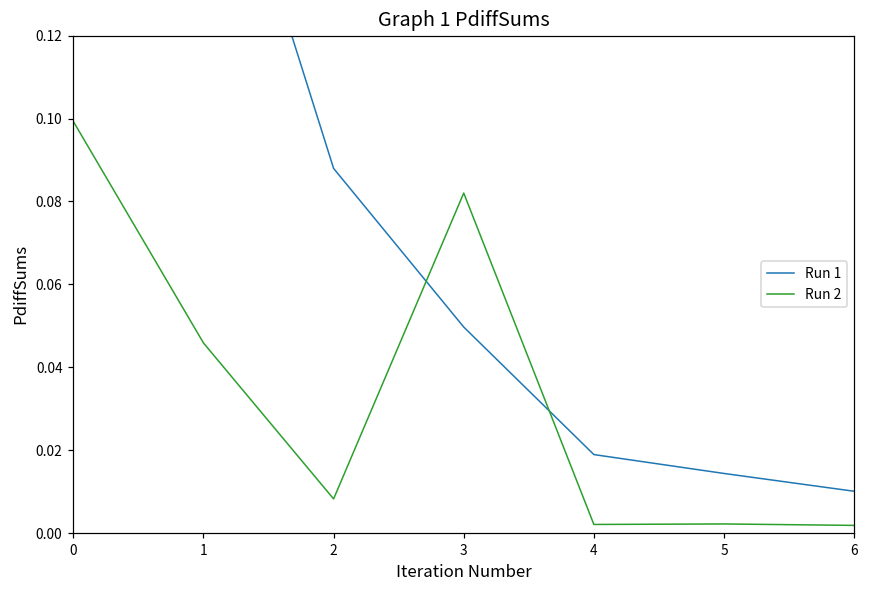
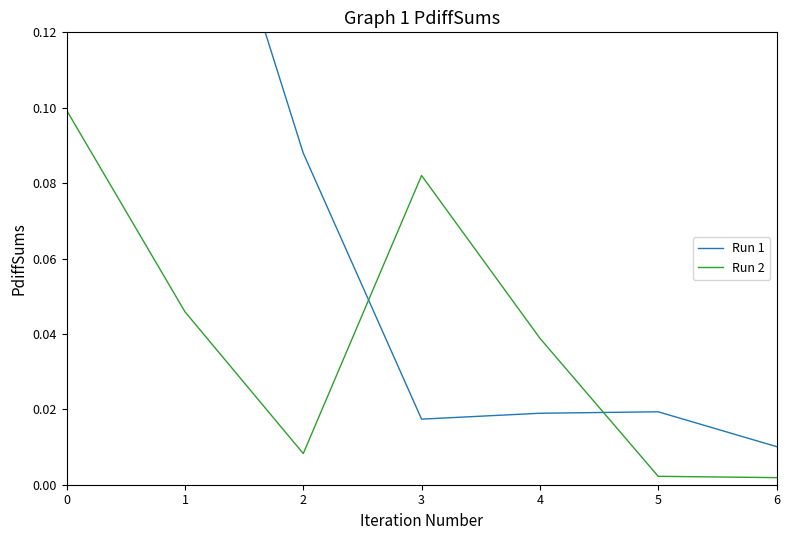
Run 1, 3: 0.050 -> 0.017
Run 2, 4: 0.002 -> 0.039
Run 1, 5: 0.014 -> 0.019
